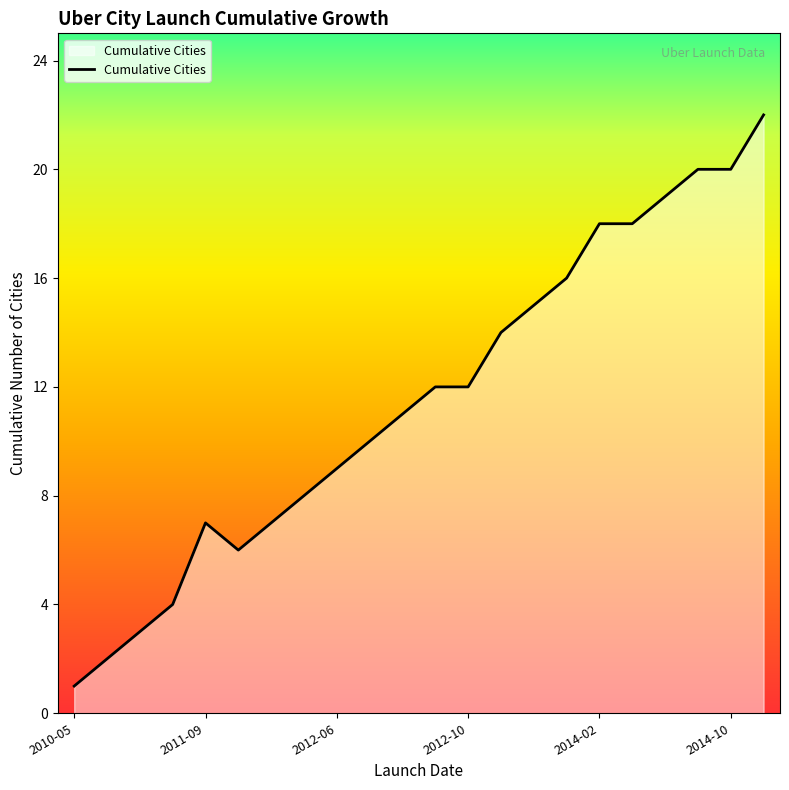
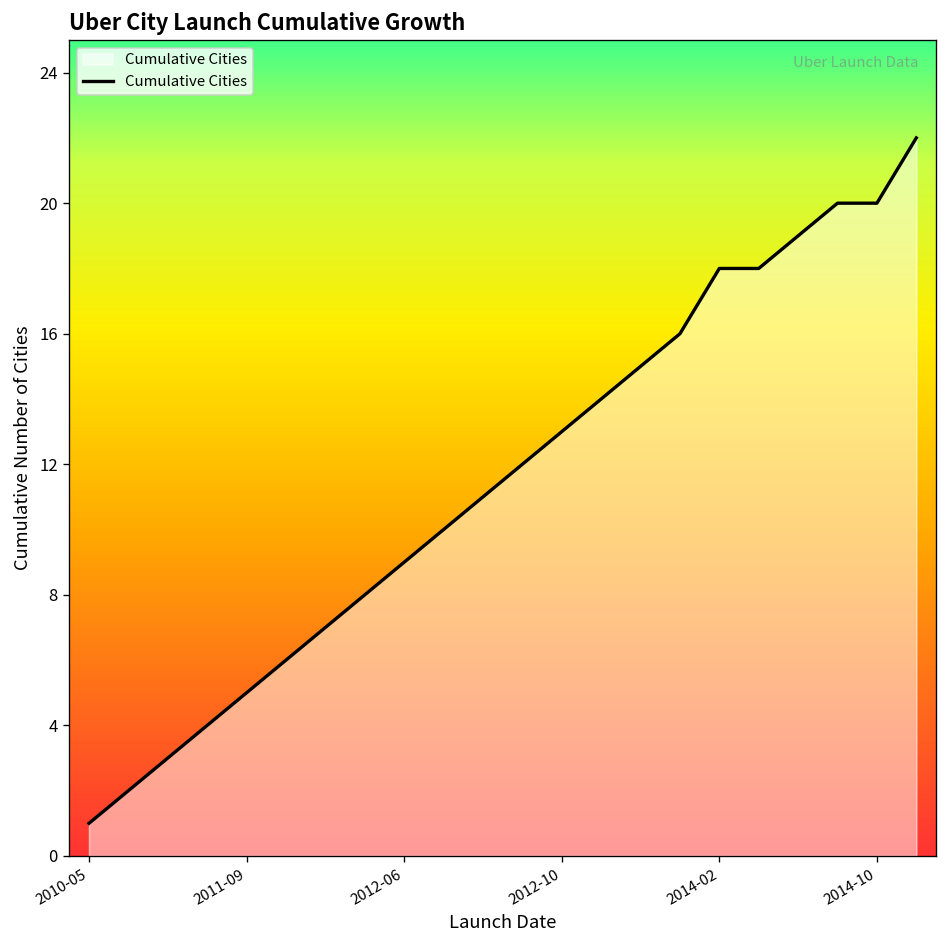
2011-09: 7 -> 5
2012-10: 12 -> 13
